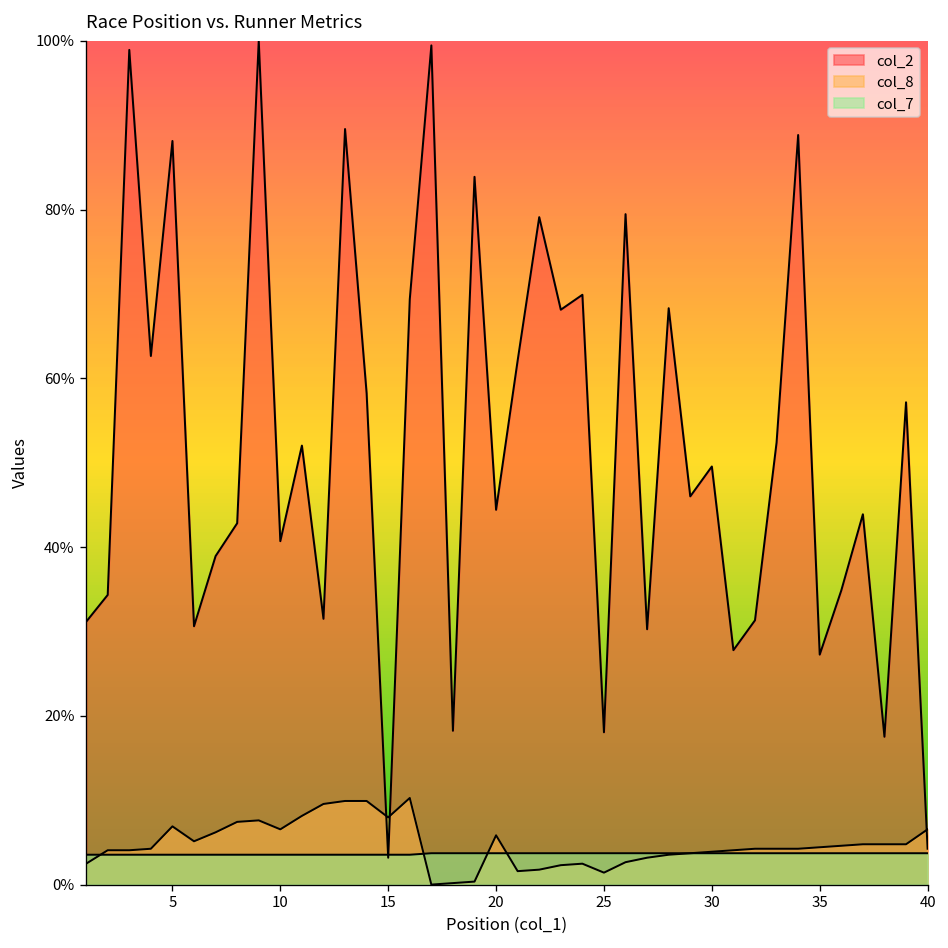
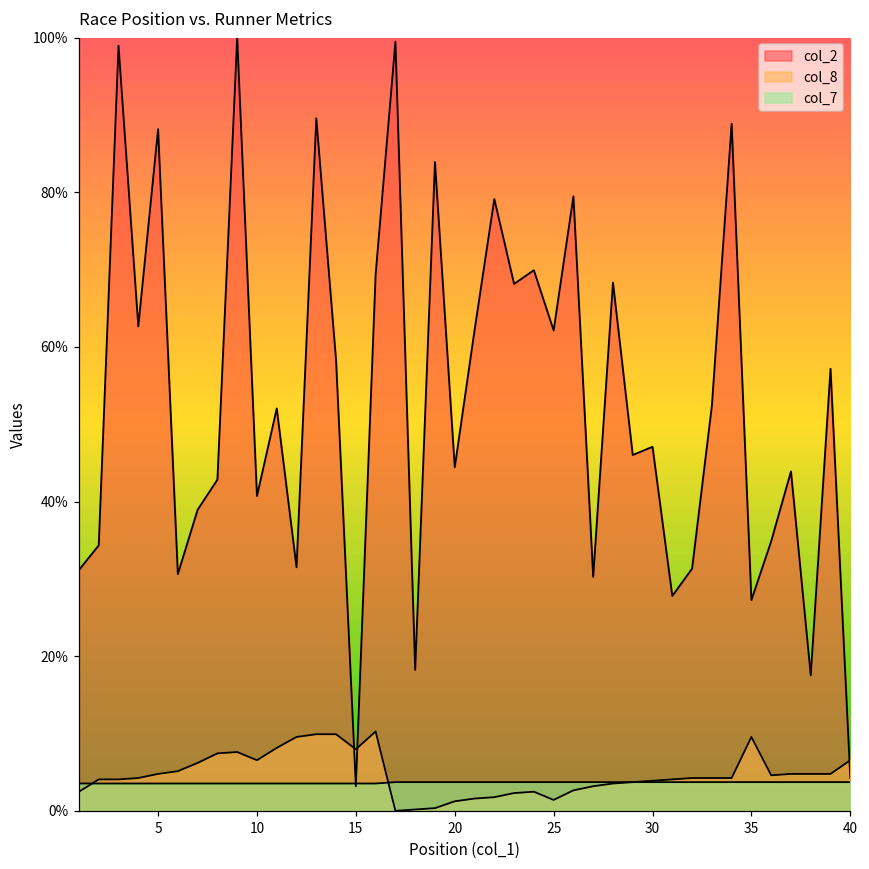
col_8, 5: 7% -> 5%
col_8, 20: 6% -> 1%
col_2, 25: 18% -> 62%
col_2, 30: 50% -> 47%
col_8, 35: 4% -> 10%
